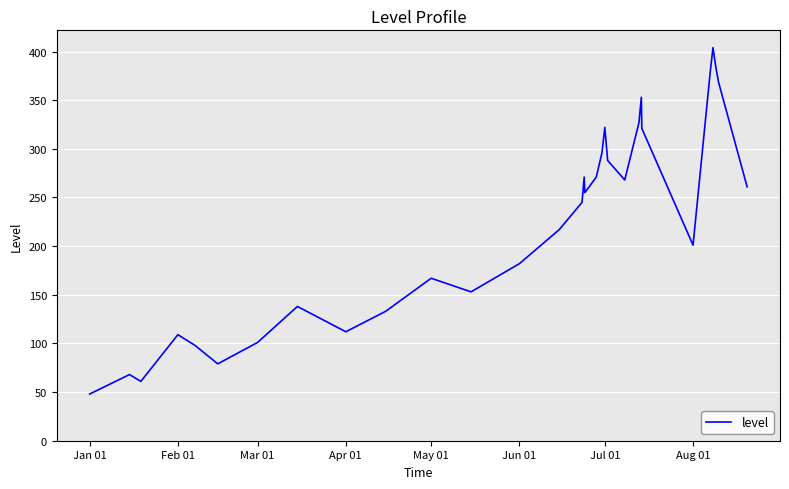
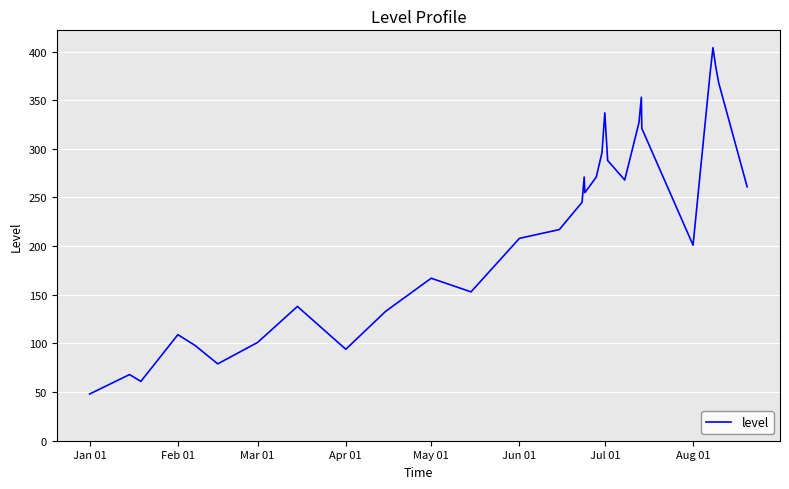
Apr 01: 110 -> 90
Jun 01: 180 -> 210
Jul 01: 320 -> 340
